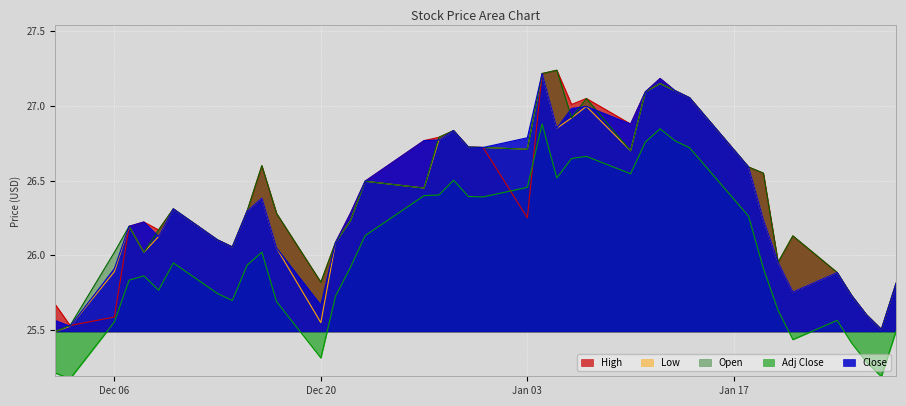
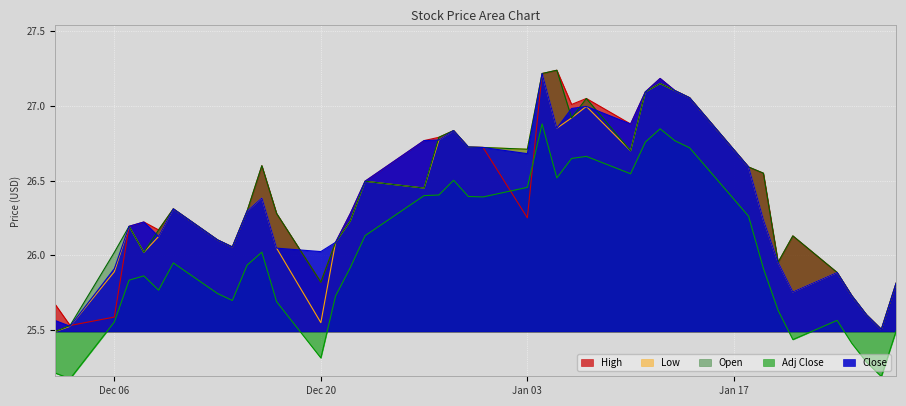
Close, Dec 20: 25.67 -> 26.02
Close, Jan 03: 26.79 -> 26.68
